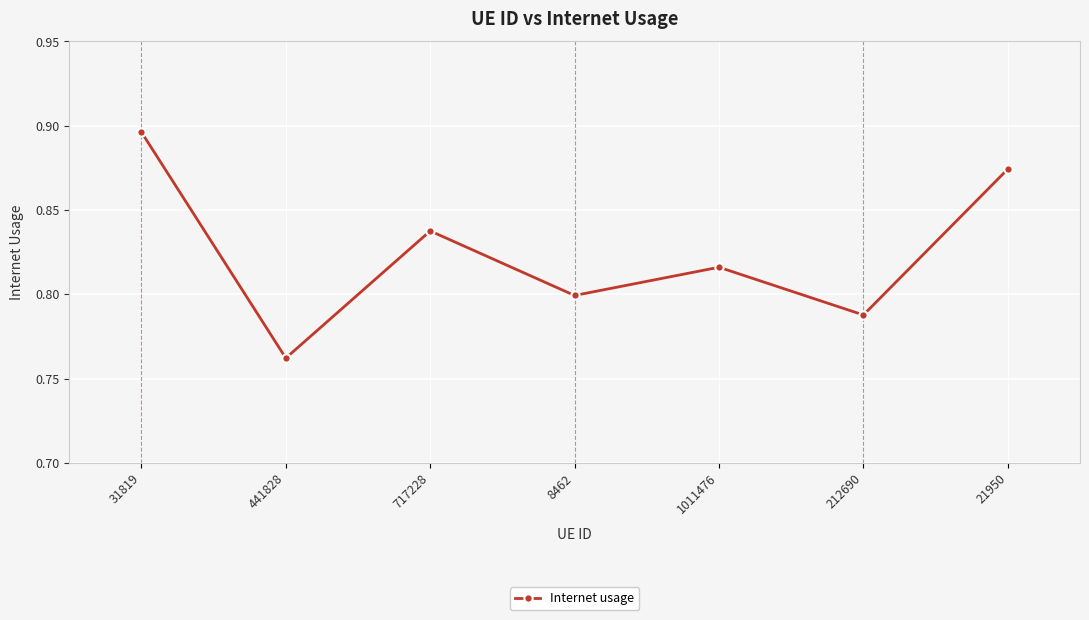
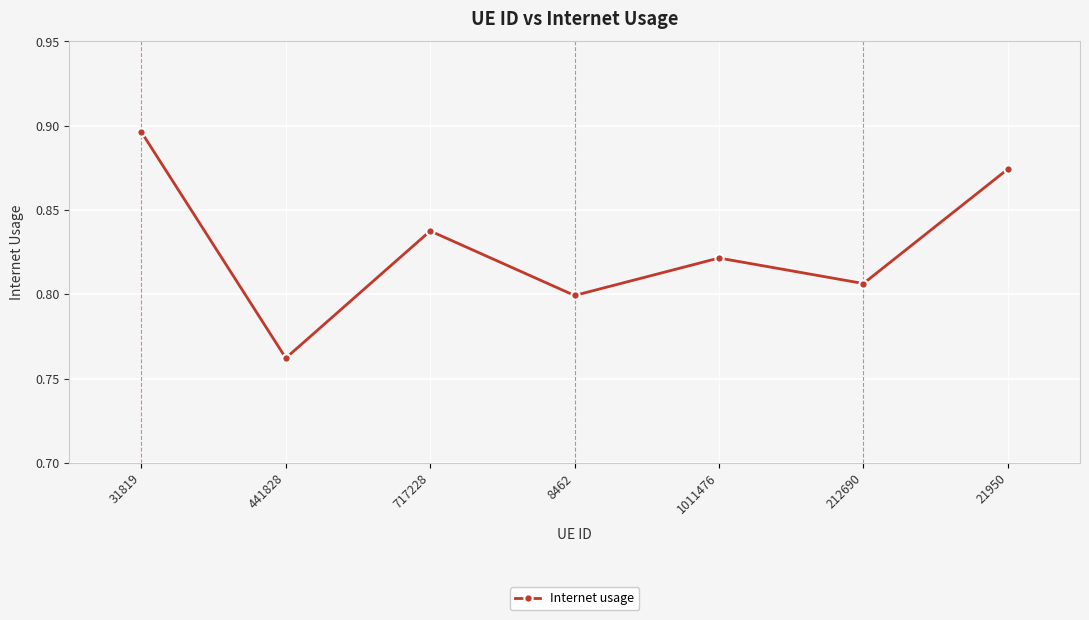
1011476: 0.816 -> 0.821
212690: 0.788 -> 0.806
